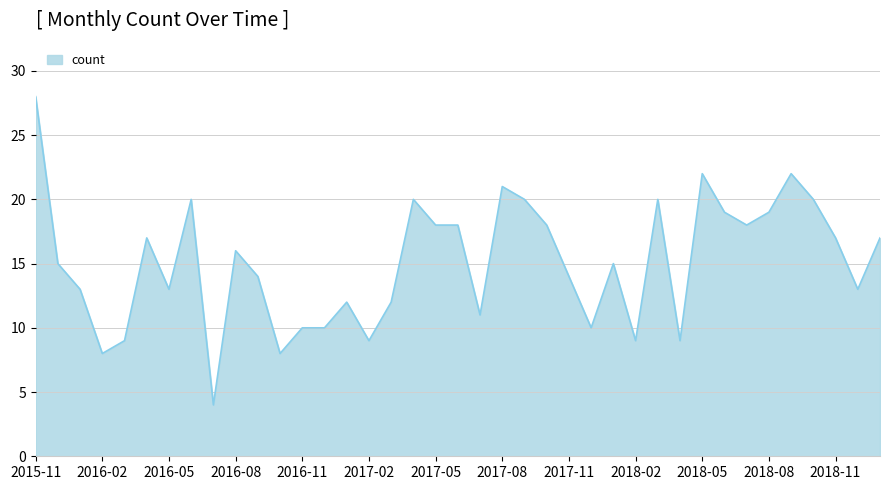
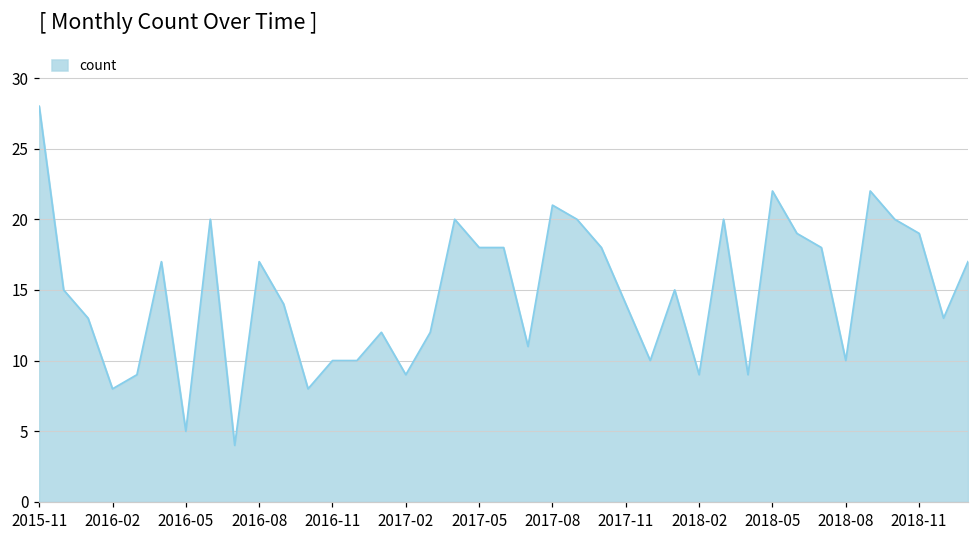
2016-05: 13 -> 5
2016-08: 16 -> 17
2018-08: 19 -> 10
2018-11: 17 -> 19
